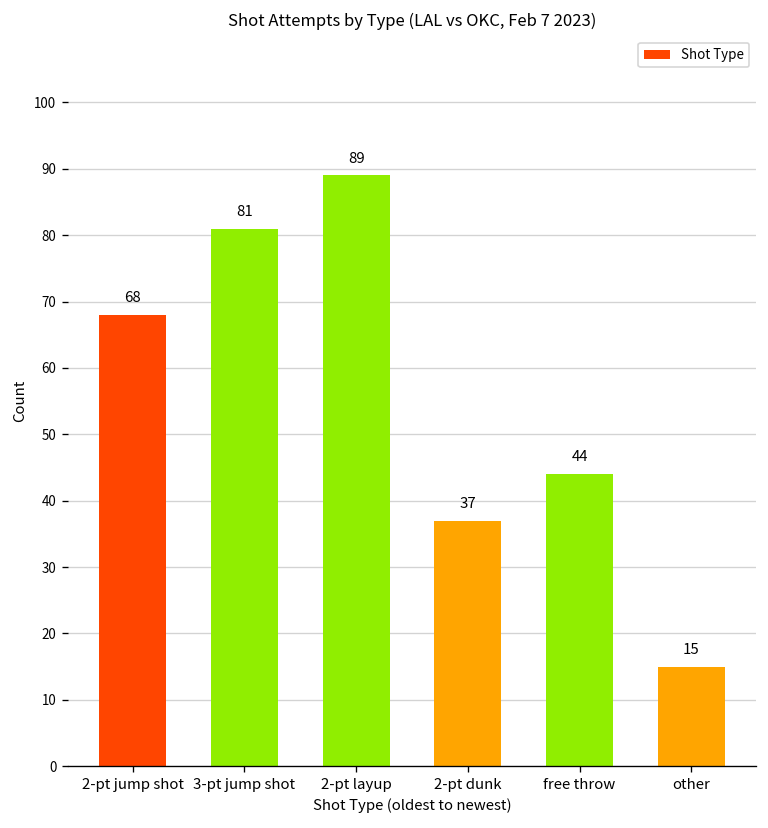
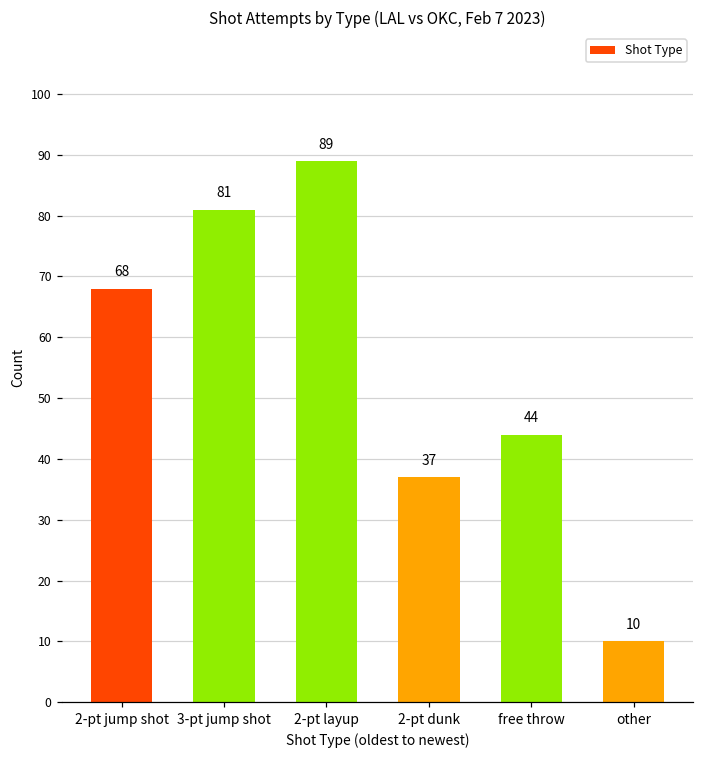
other: 15 -> 10
